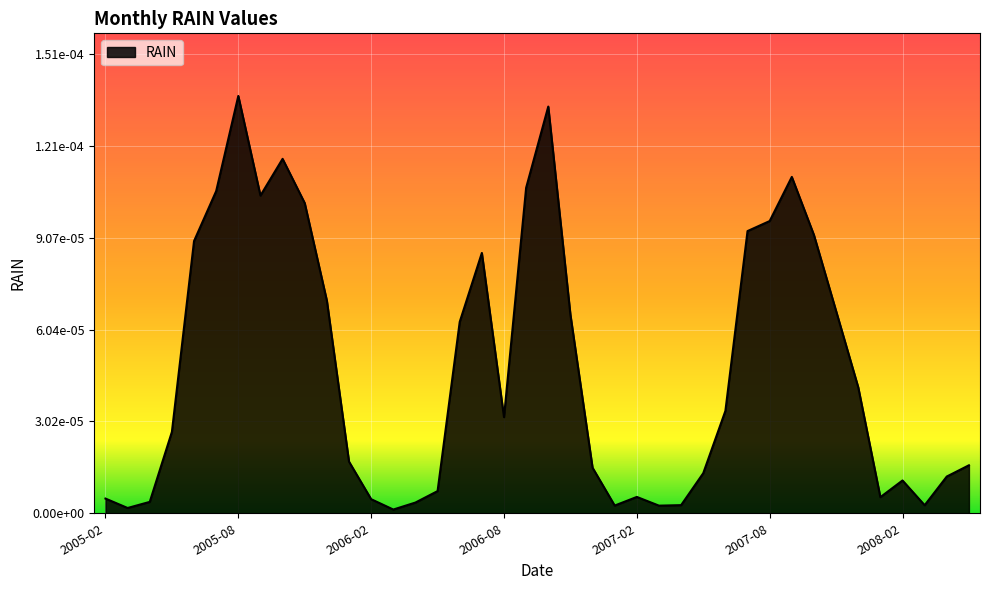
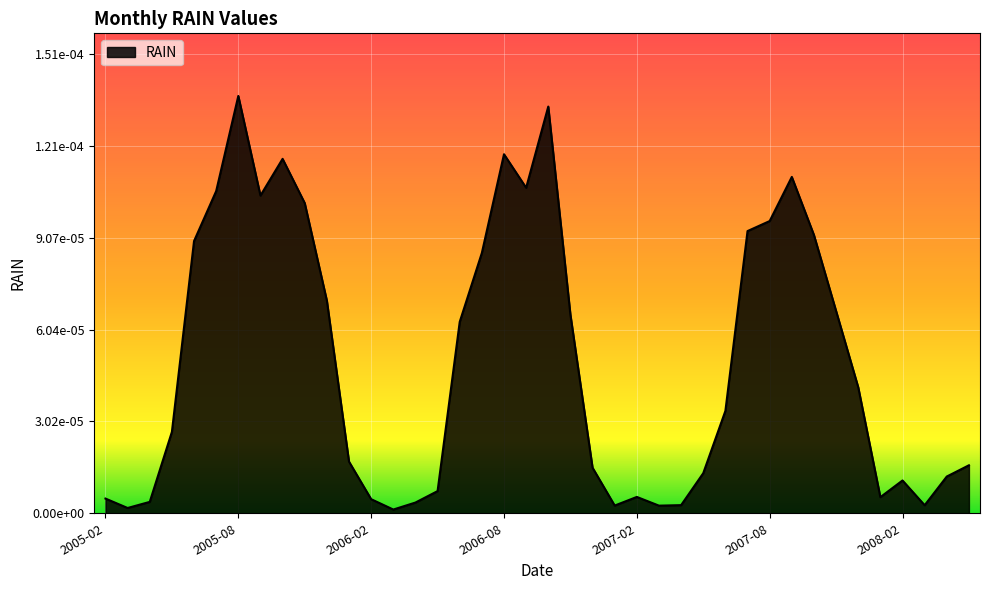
2006-08: 0.000032 -> 0.000118
